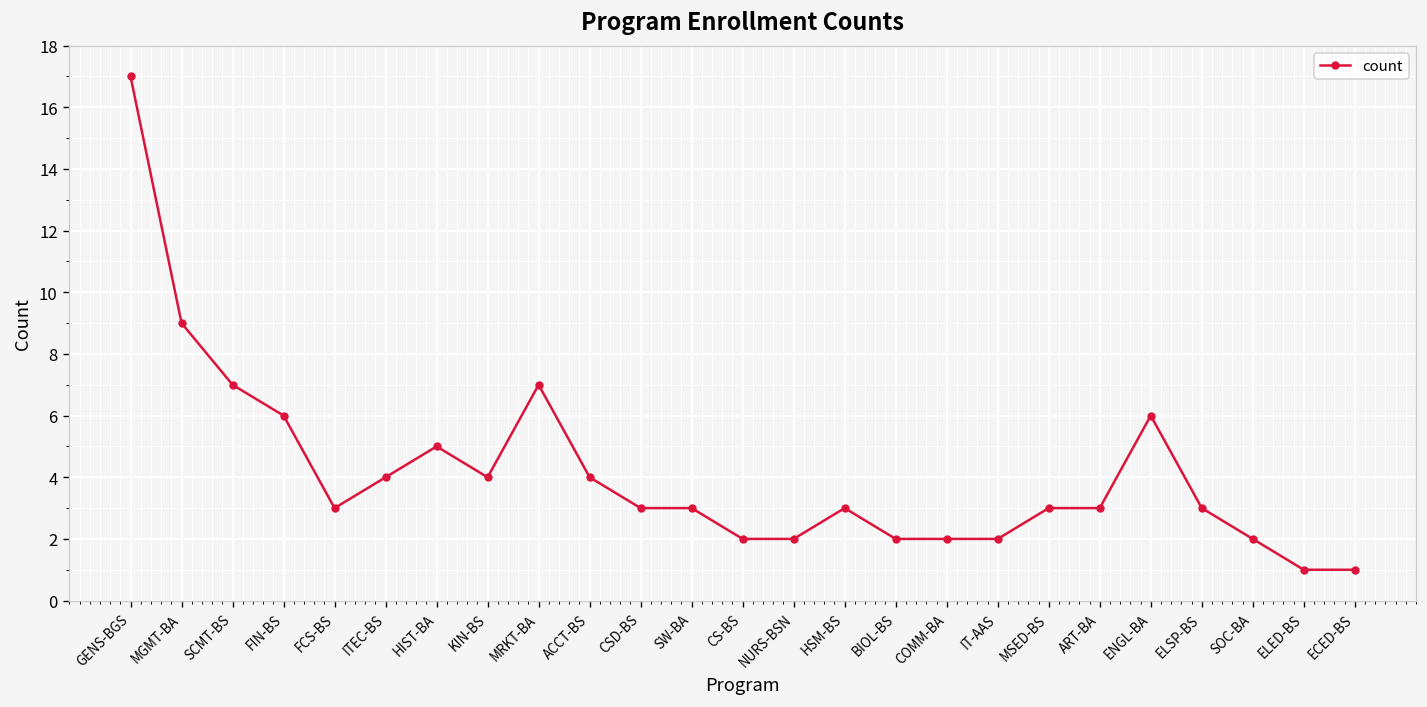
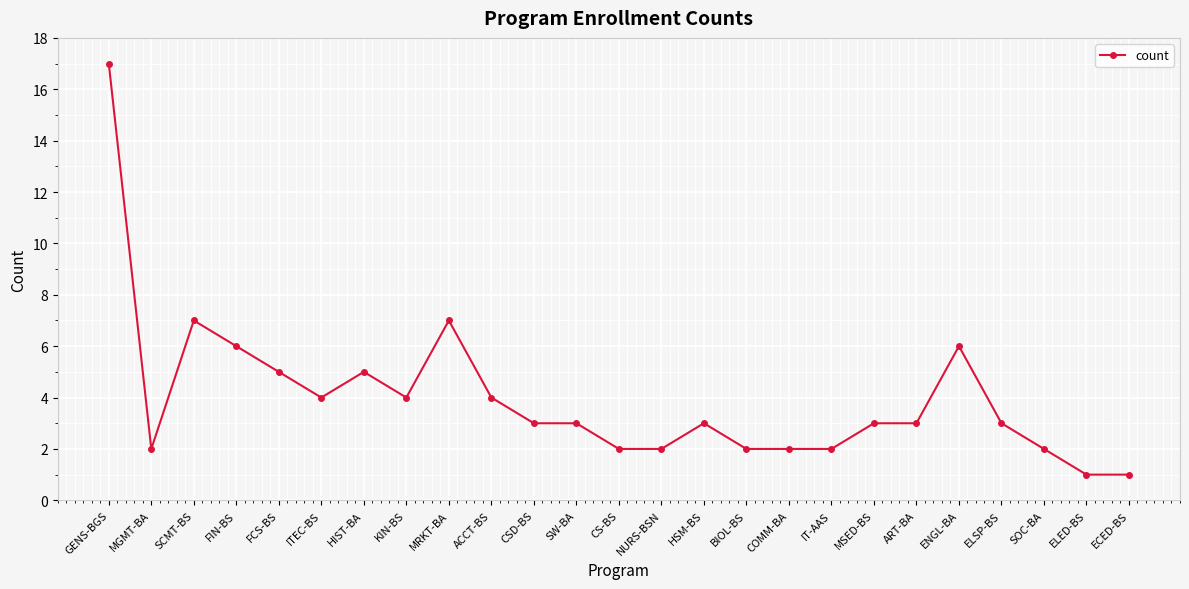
MGMT-BA: 9 -> 2
FCS-BS: 3 -> 5
